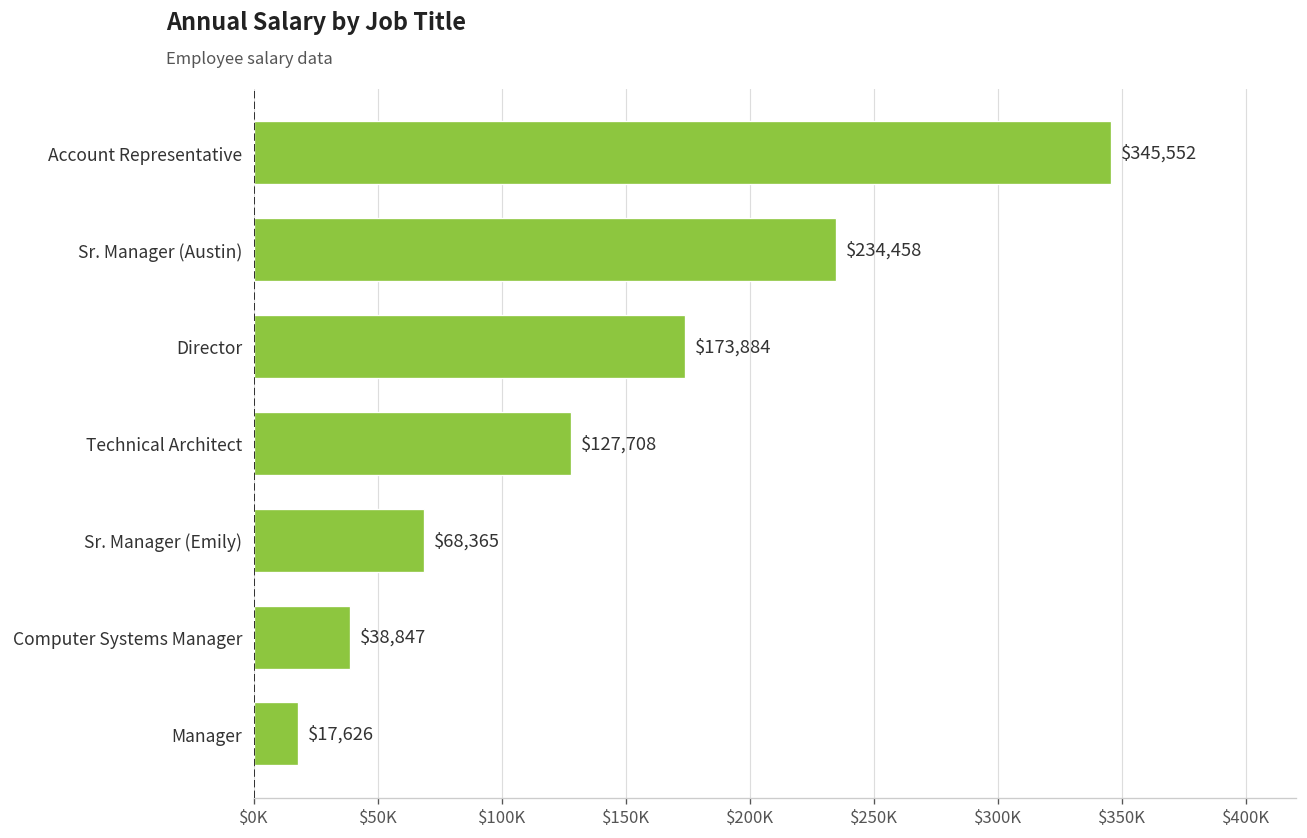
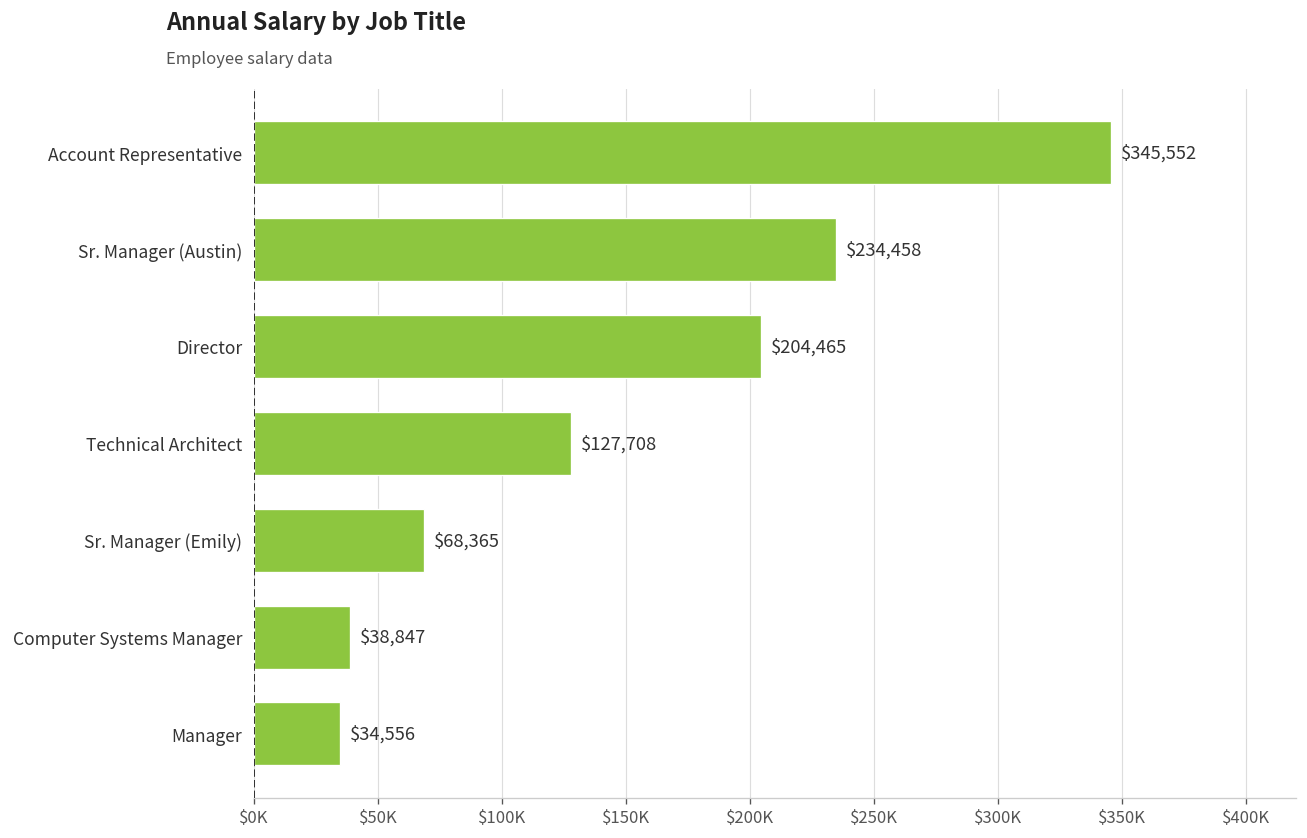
Director: $173,884 -> $204,465
Manager: $17,626 -> $34,556
